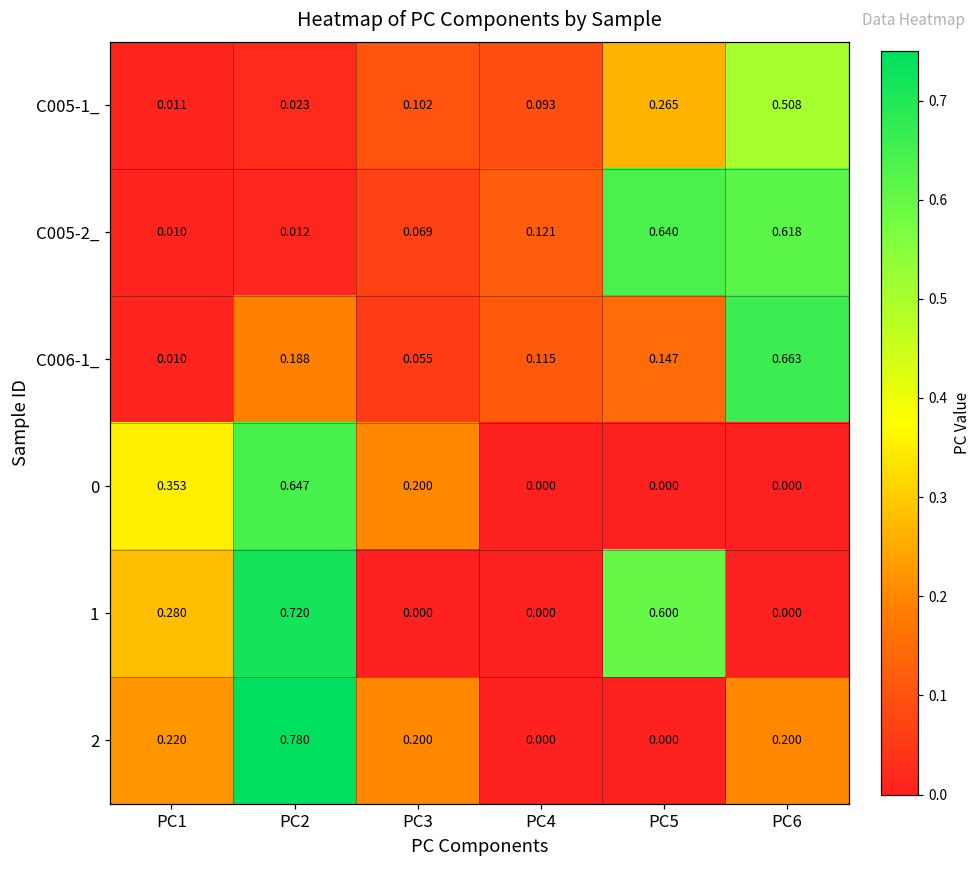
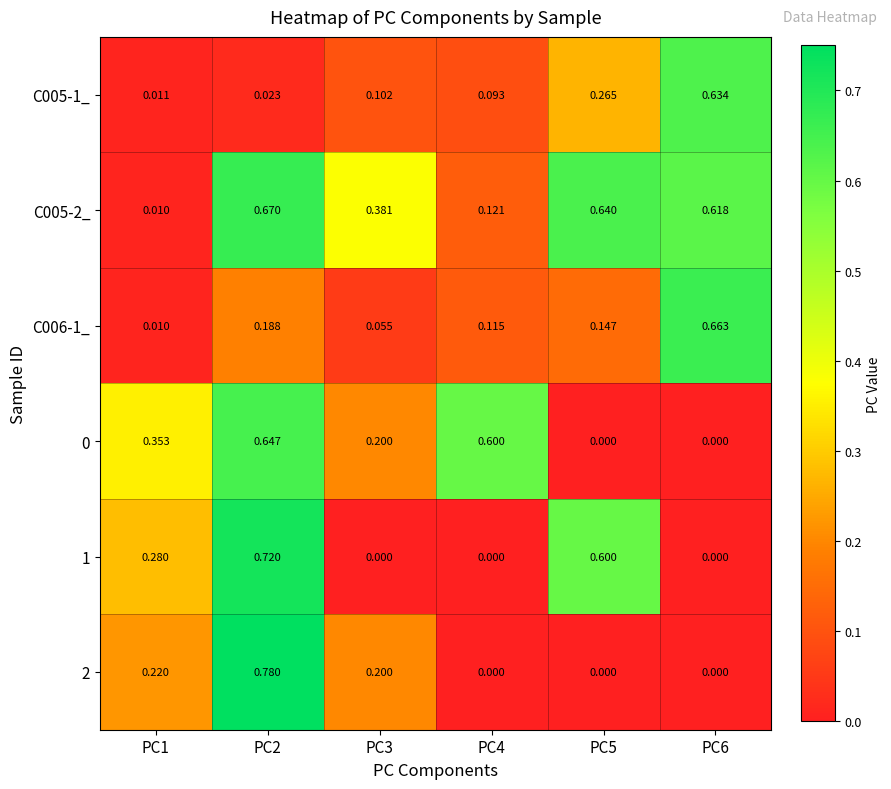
C005-1_, PC6: 0.508 -> 0.634
C005-2_, PC2: 0.012 -> 0.670
C005-2_, PC3: 0.069 -> 0.381
0, PC4: 0.000 -> 0.600
2, PC6: 0.200 -> 0.000
